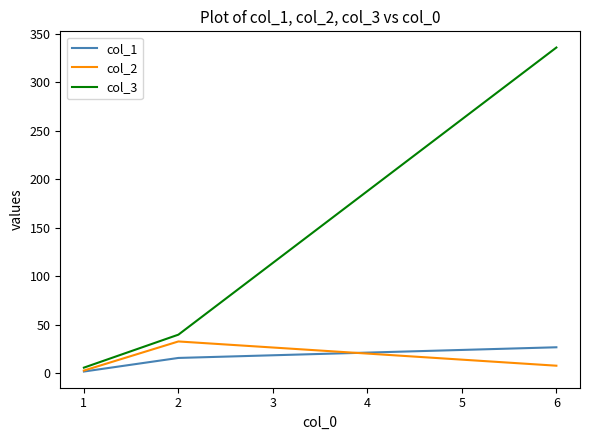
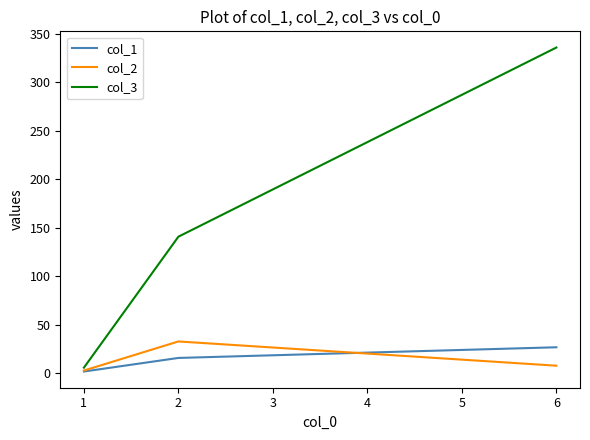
col_3, 2: 40 -> 140
